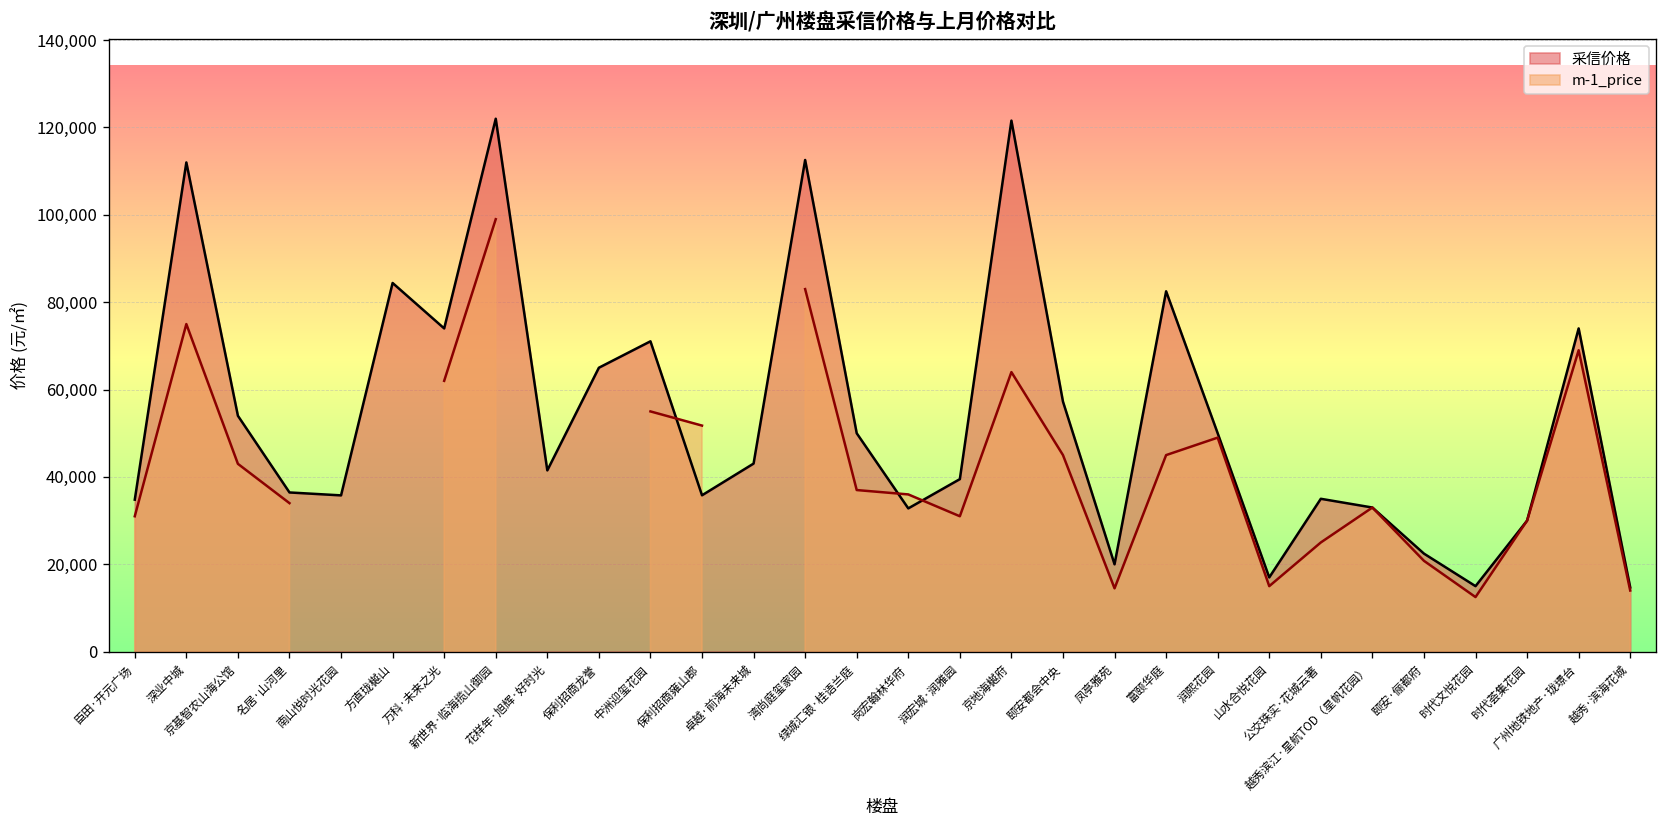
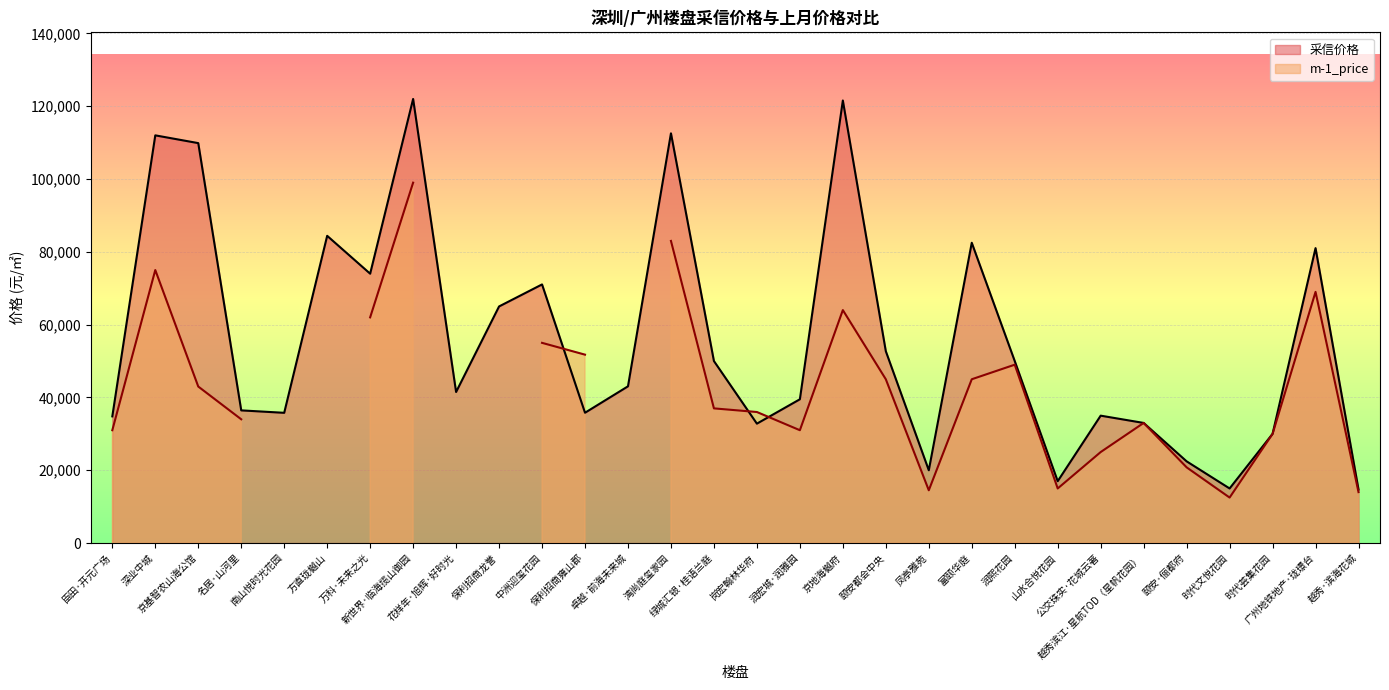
采信价格, 京基智农山海公馆: 54,000 -> 110,000
采信价格, 颐安都会中央: 57,000 -> 53,000
采信价格, 广州地铁地产·珑璟台: 74,000 -> 81,000
